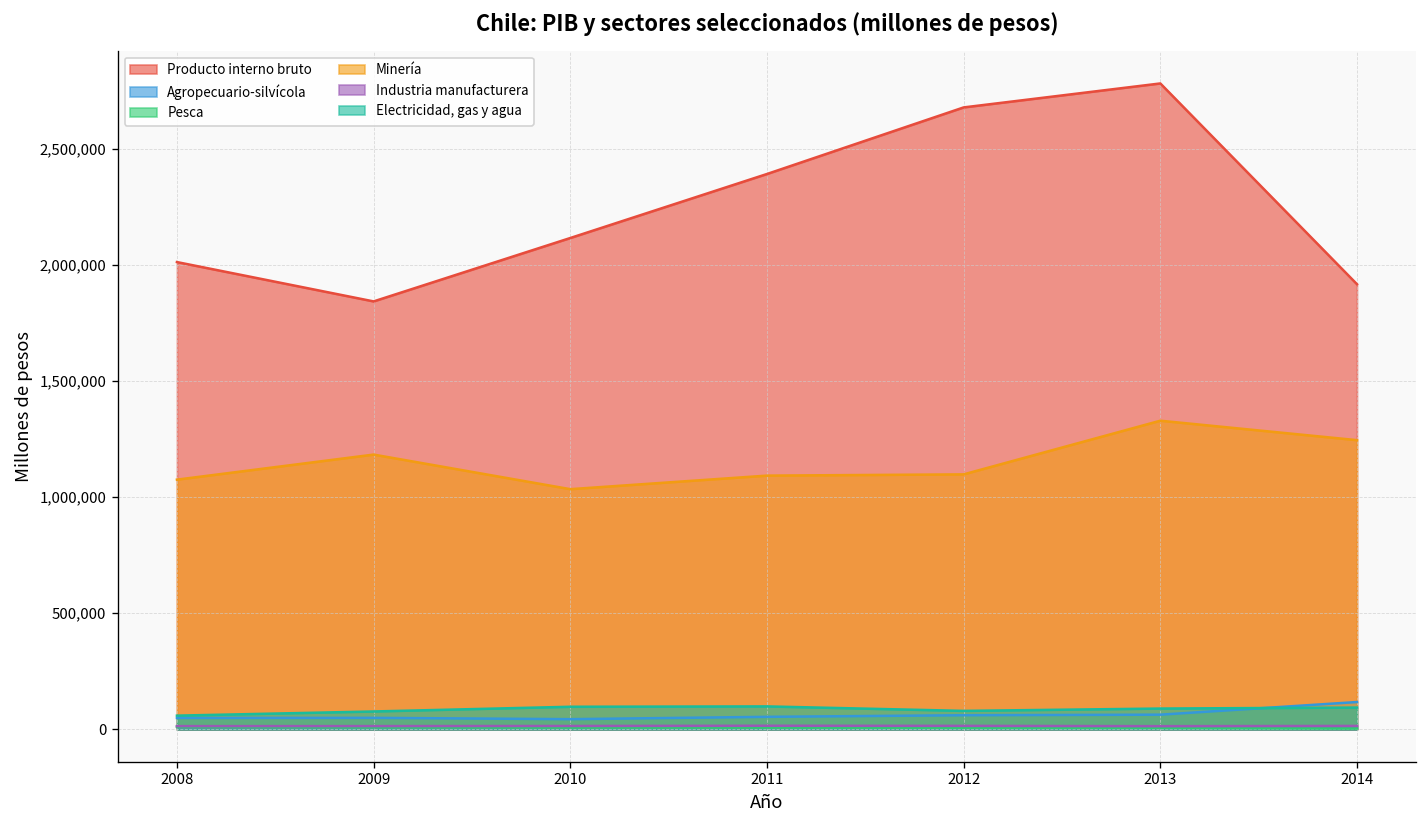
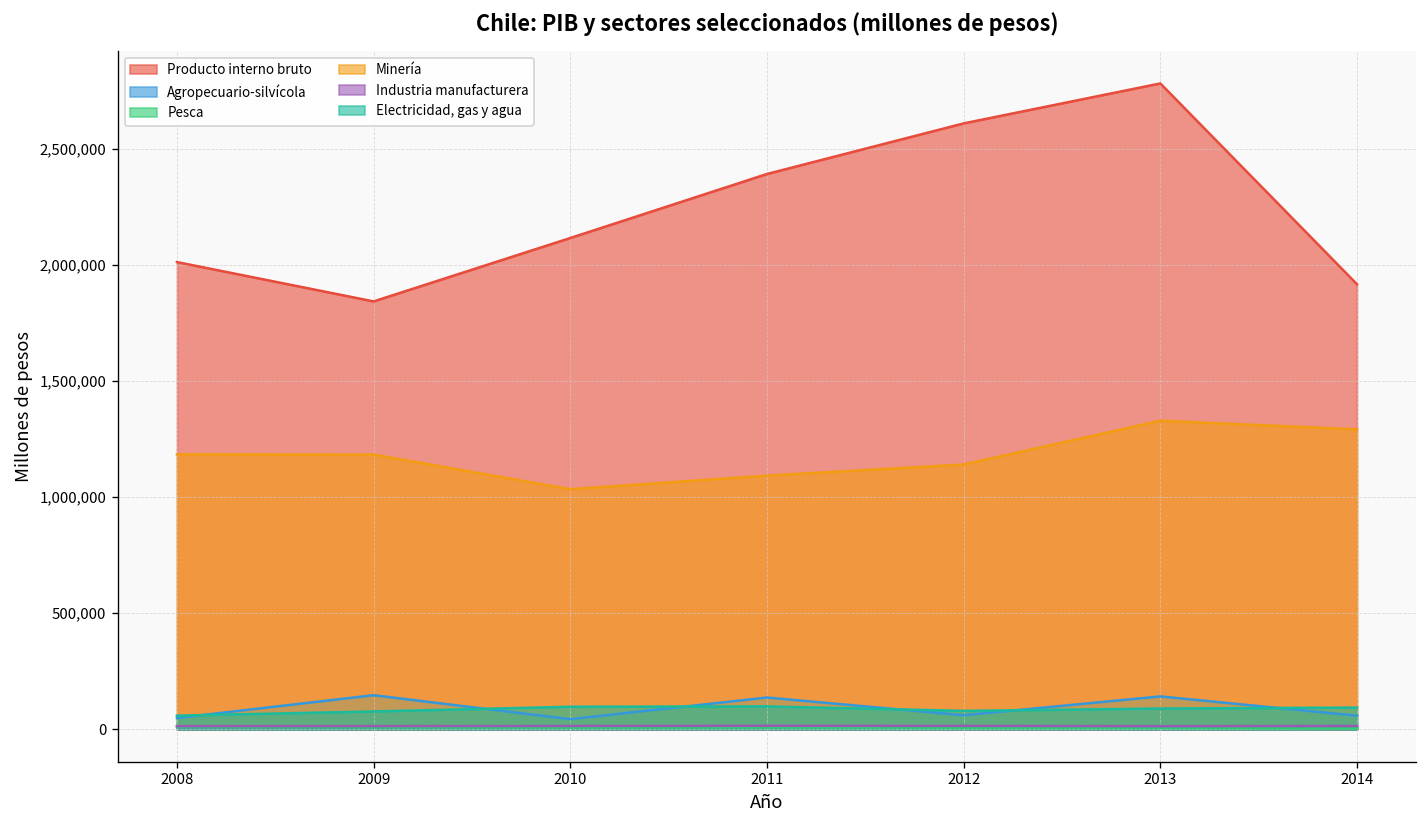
Minería, 2008: 1,080,000 -> 1,180,000
Agropecuario-silvícola, 2009: 50,000 -> 150,000
Agropecuario-silvícola, 2011: 50,000 -> 140,000
Producto interno bruto, 2012: 2,680,000 -> 2,610,000
Minería, 2012: 1,100,000 -> 1,140,000
Agropecuario-silvícola, 2013: 60,000 -> 140,000
Agropecuario-silvícola, 2014: 120,000 -> 60,000
Minería, 2014: 1,250,000 -> 1,290,000
